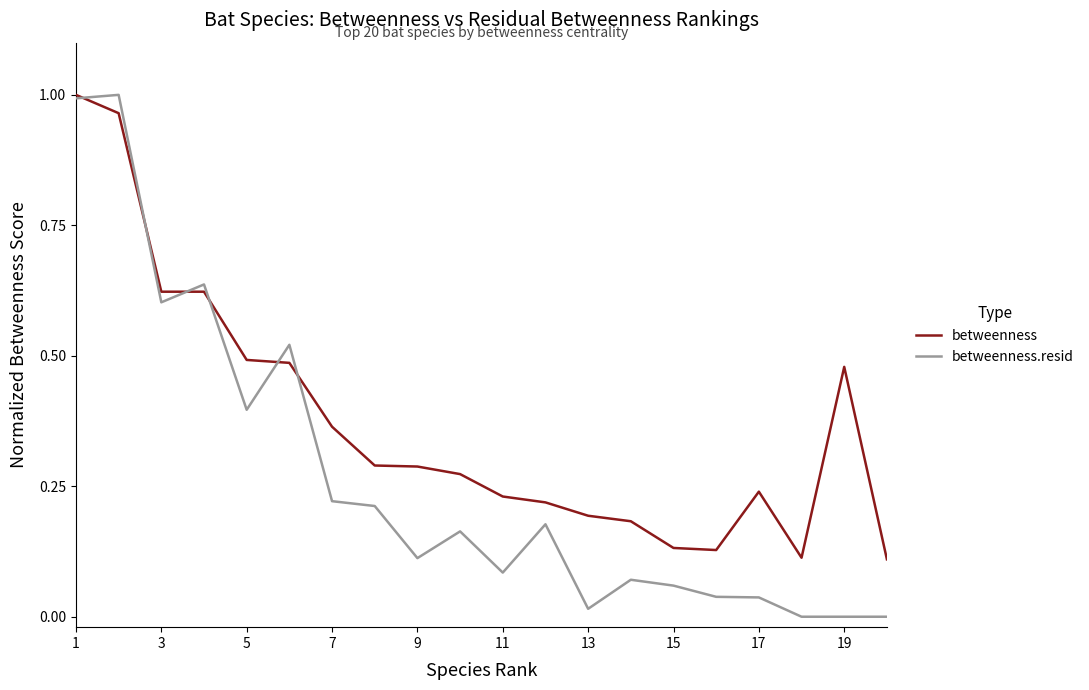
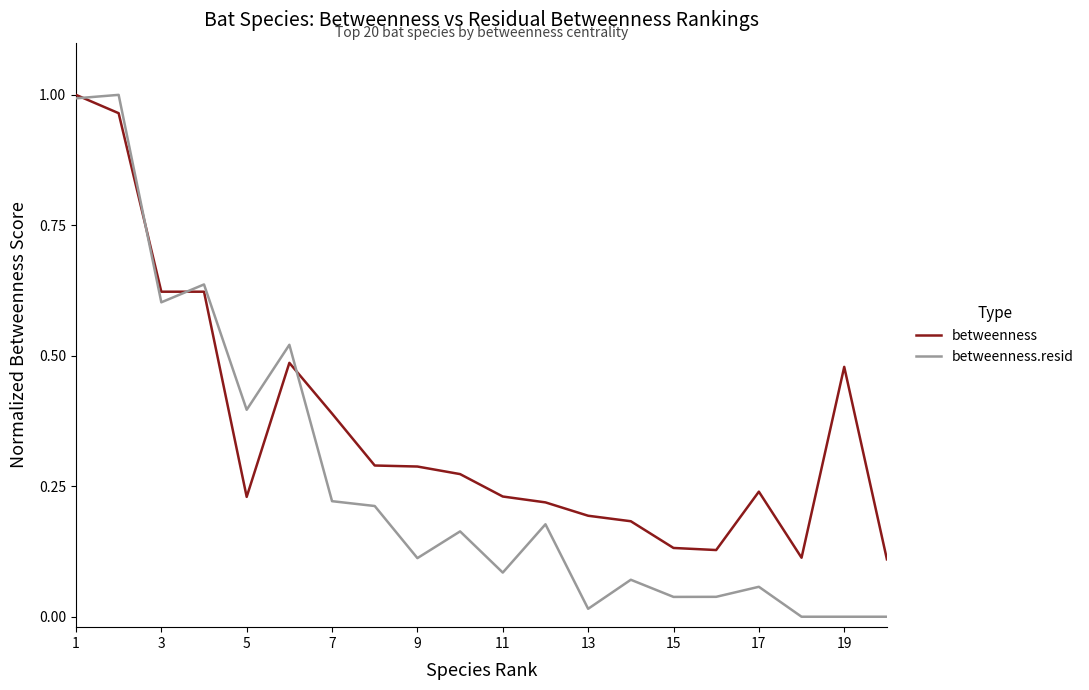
betweenness, 5: 0.49 -> 0.23
betweenness, 7: 0.36 -> 0.39
betweenness.resid, 15: 0.06 -> 0.04
betweenness.resid, 17: 0.04 -> 0.06
